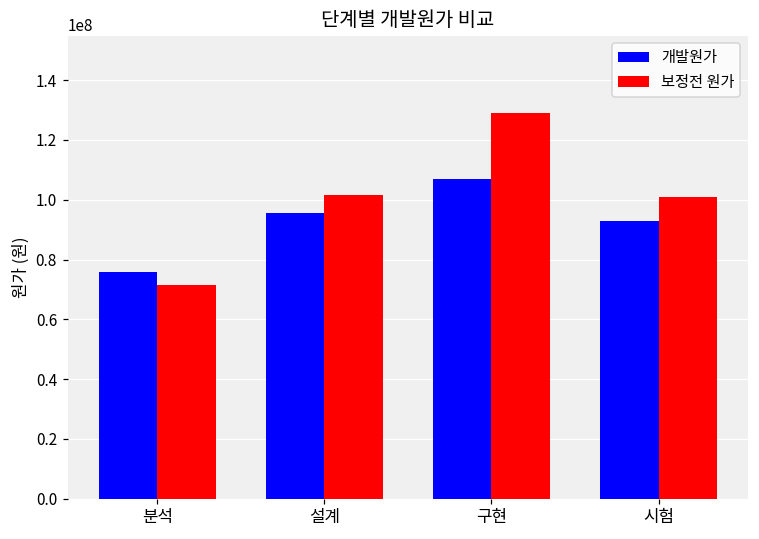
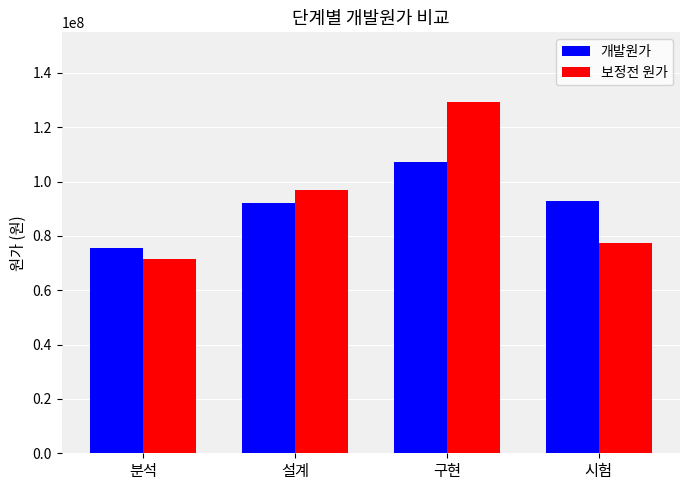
개발원가, 설계: 96000000 -> 92000000
보정전 원가, 설계: 101000000 -> 97000000
보정전 원가, 시험: 101000000 -> 77000000
